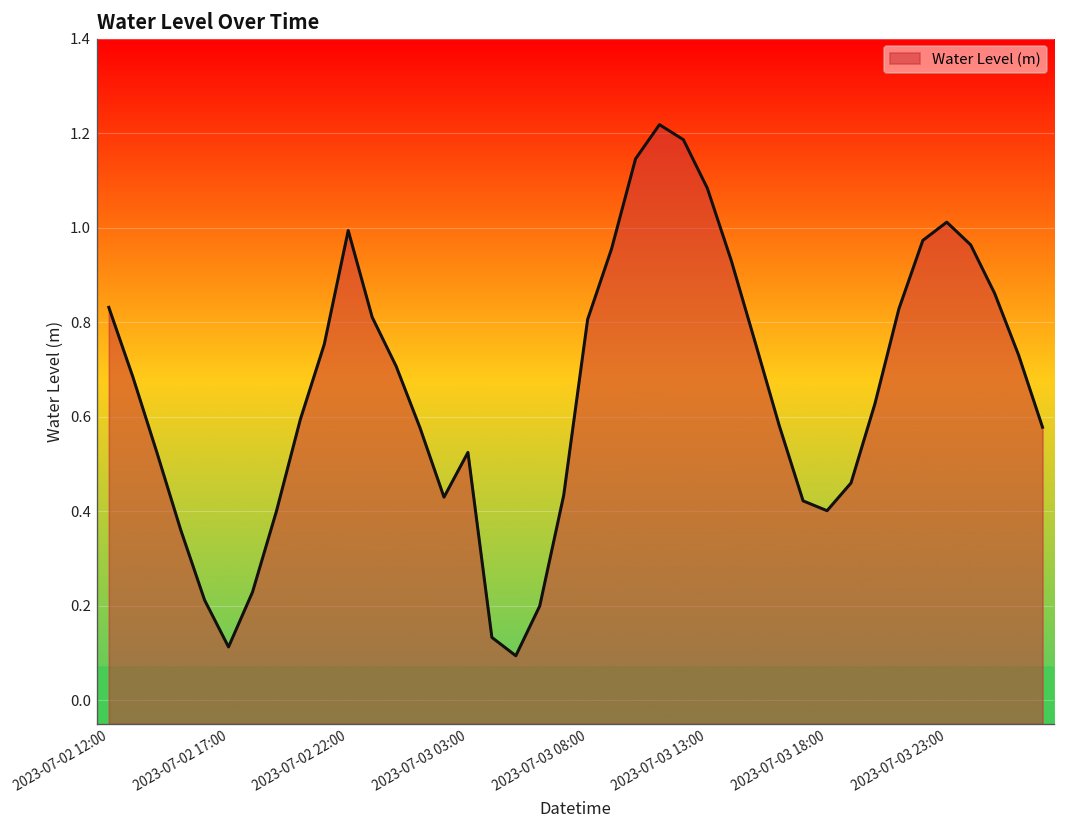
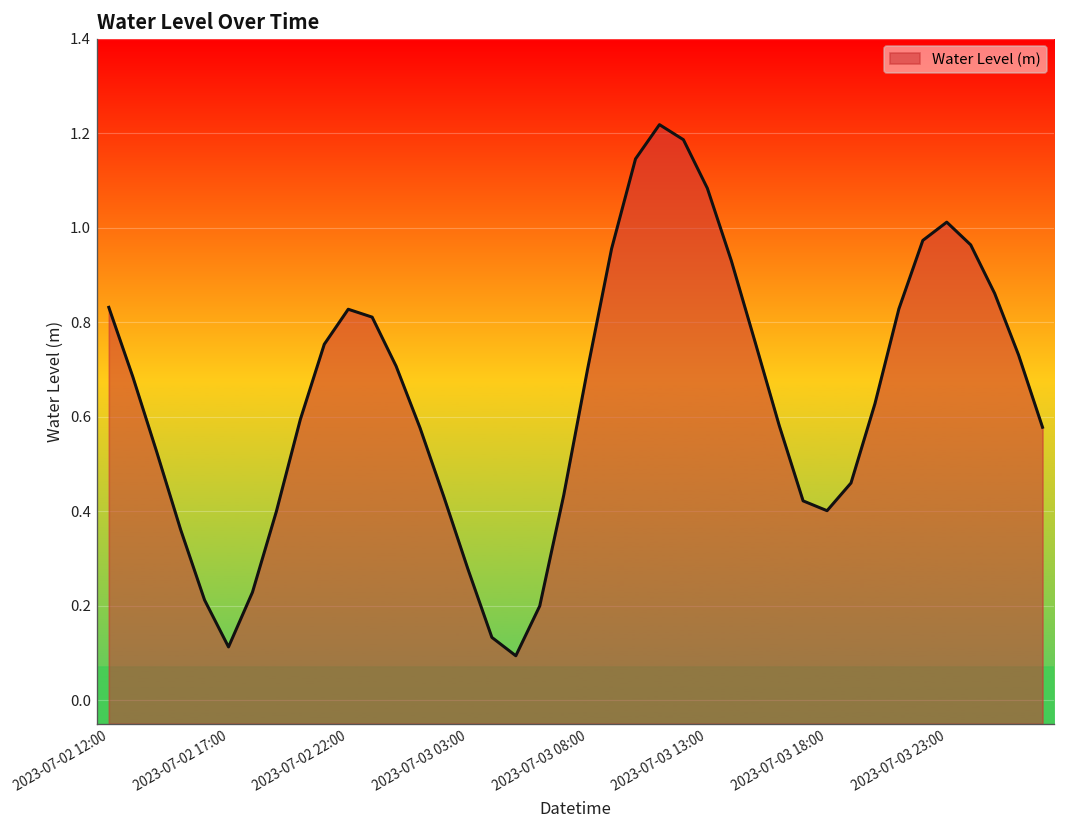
2023-07-02 22:00: 0.99 -> 0.83
2023-07-03 03:00: 0.52 -> 0.28
2023-07-03 08:00: 0.81 -> 0.70
